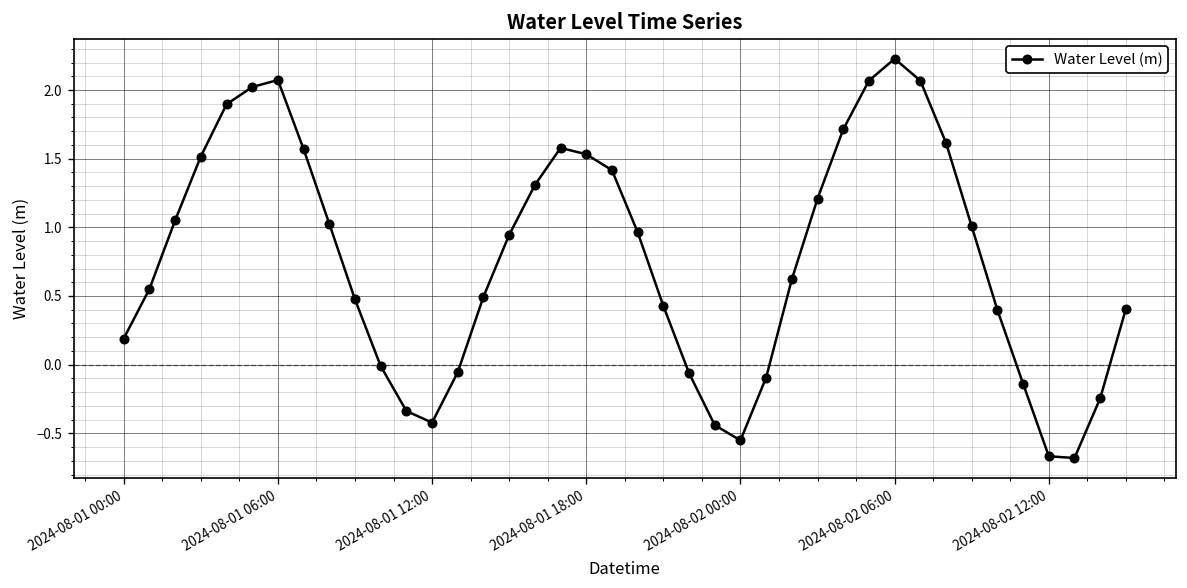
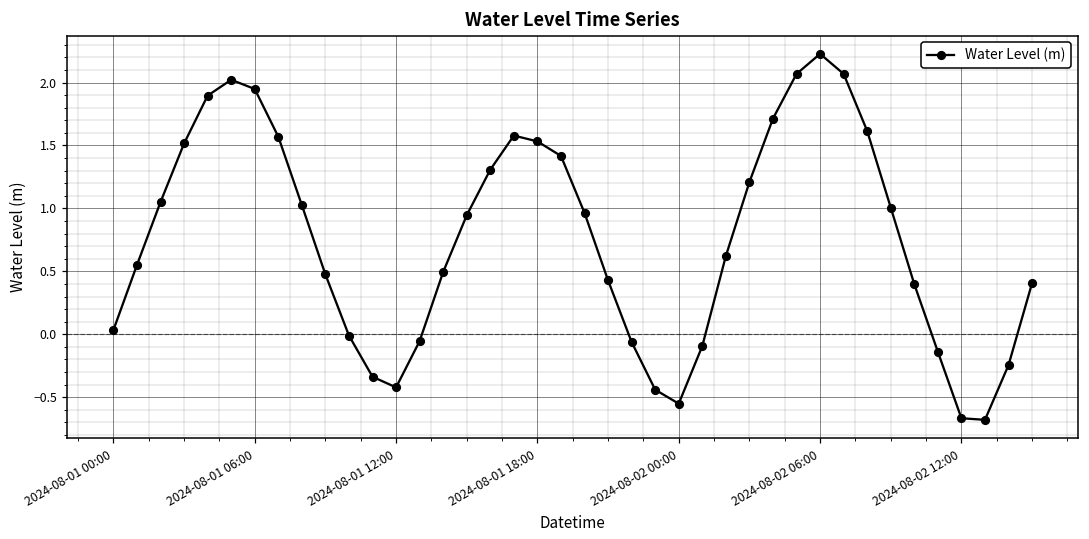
2024-08-01 00:00: 0.19 -> 0.03
2024-08-01 06:00: 2.07 -> 1.95
